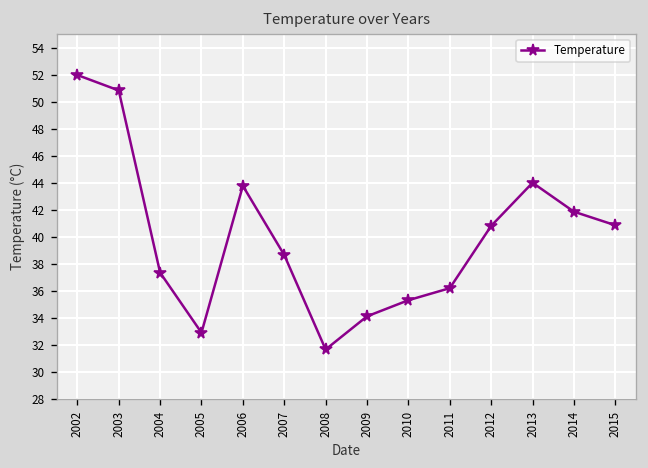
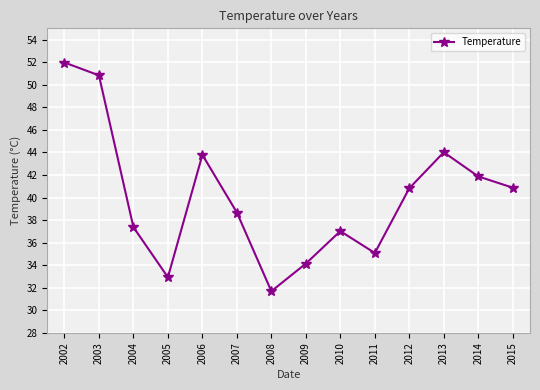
2010: 35.3 -> 37.0
2011: 36.2 -> 35.1
